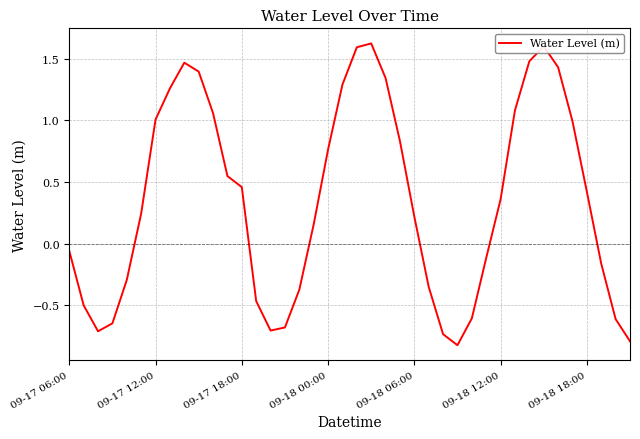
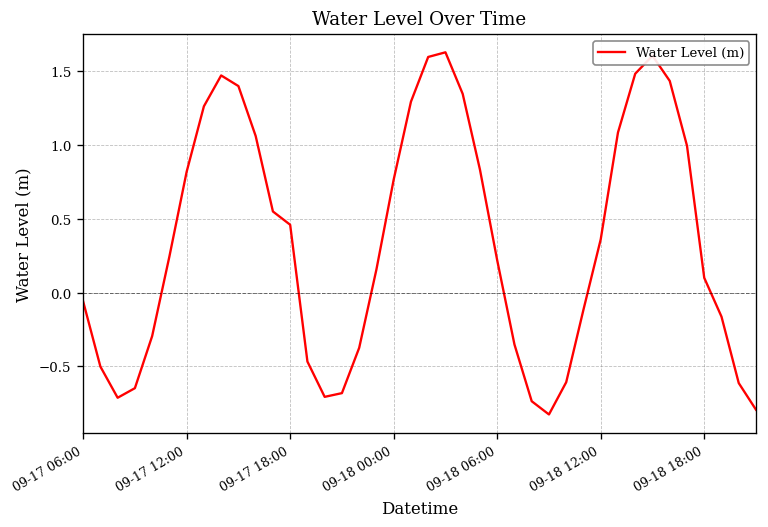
09-17 12:00: 1.01 -> 0.82
09-18 18:00: 0.42 -> 0.10
